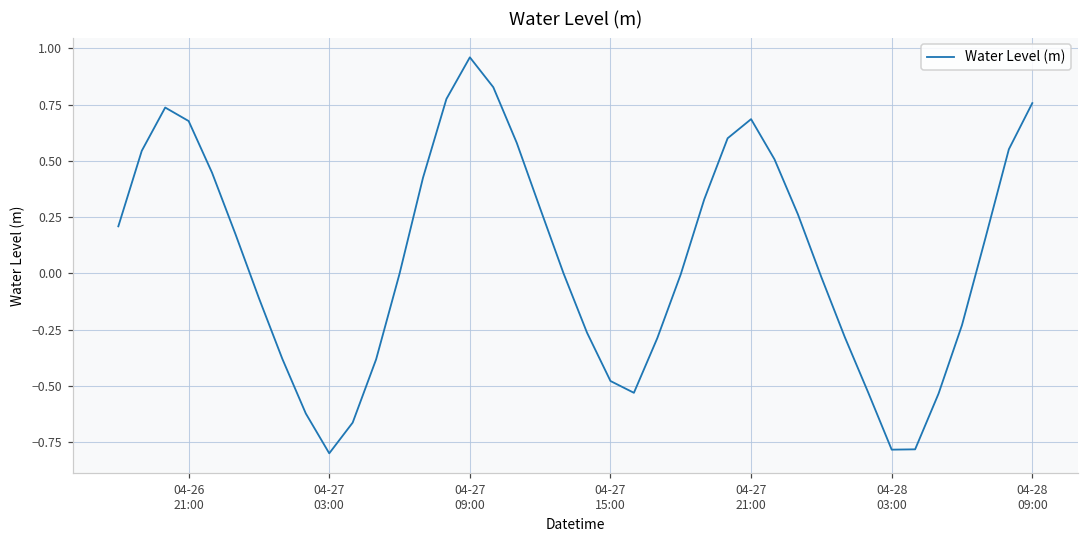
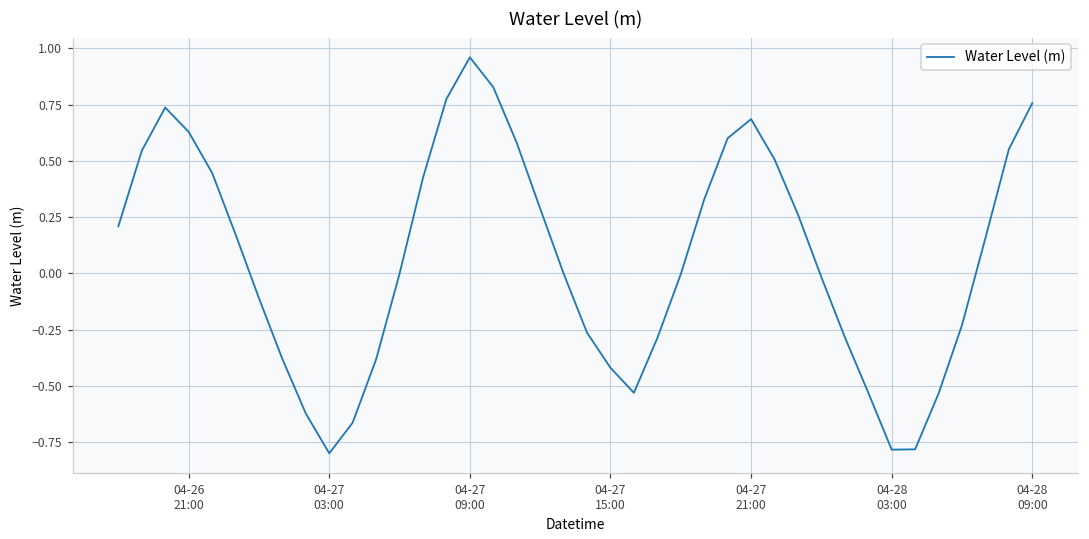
04-26 21:00: 0.68 -> 0.63
04-27 15:00: -0.48 -> -0.42
